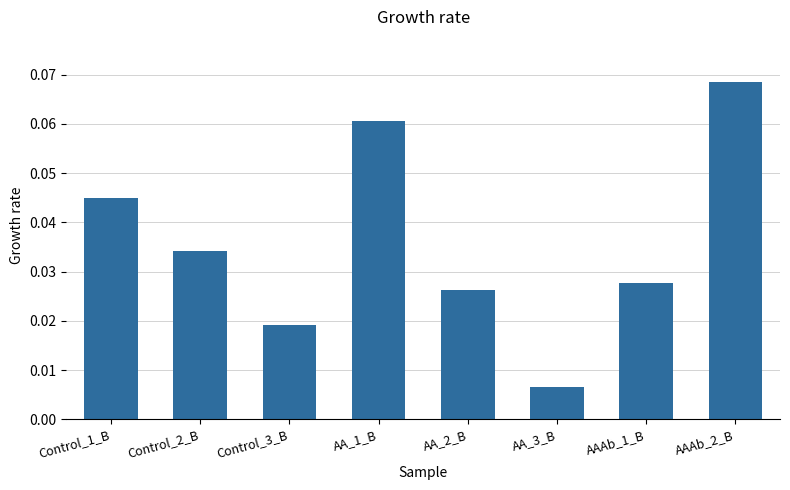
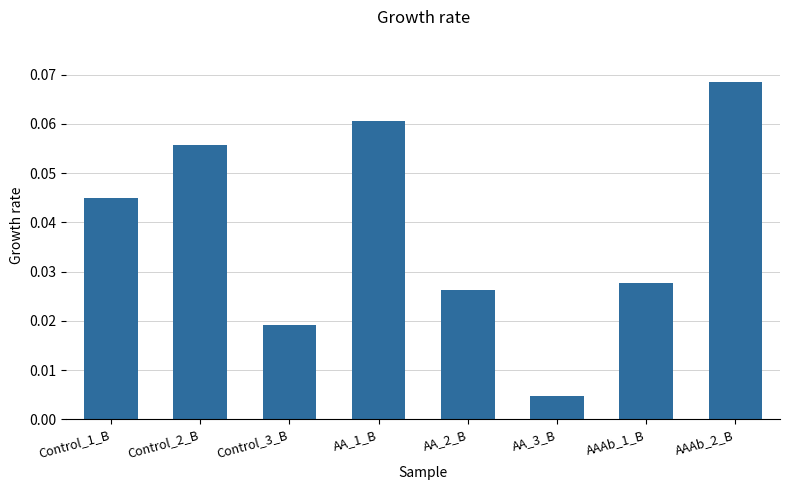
Control_2_B: 0.034 -> 0.056
AA_3_B: 0.006 -> 0.005
